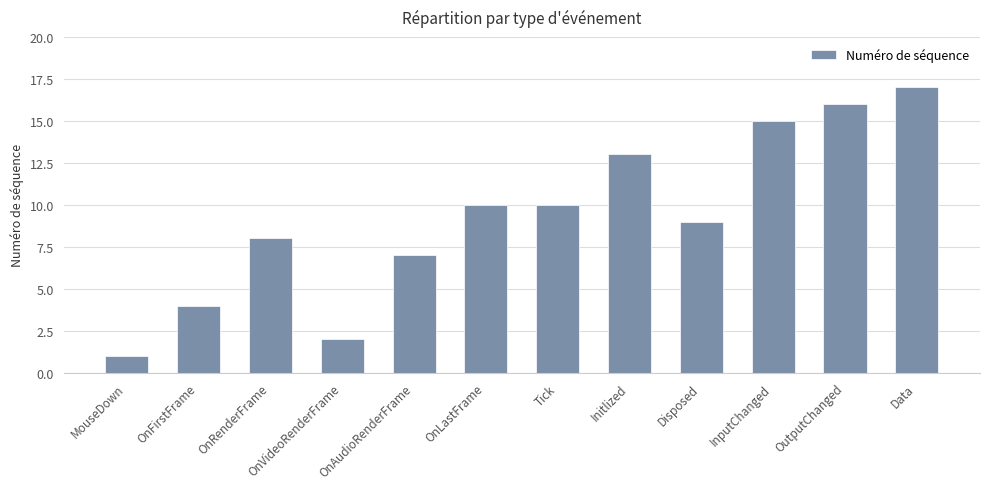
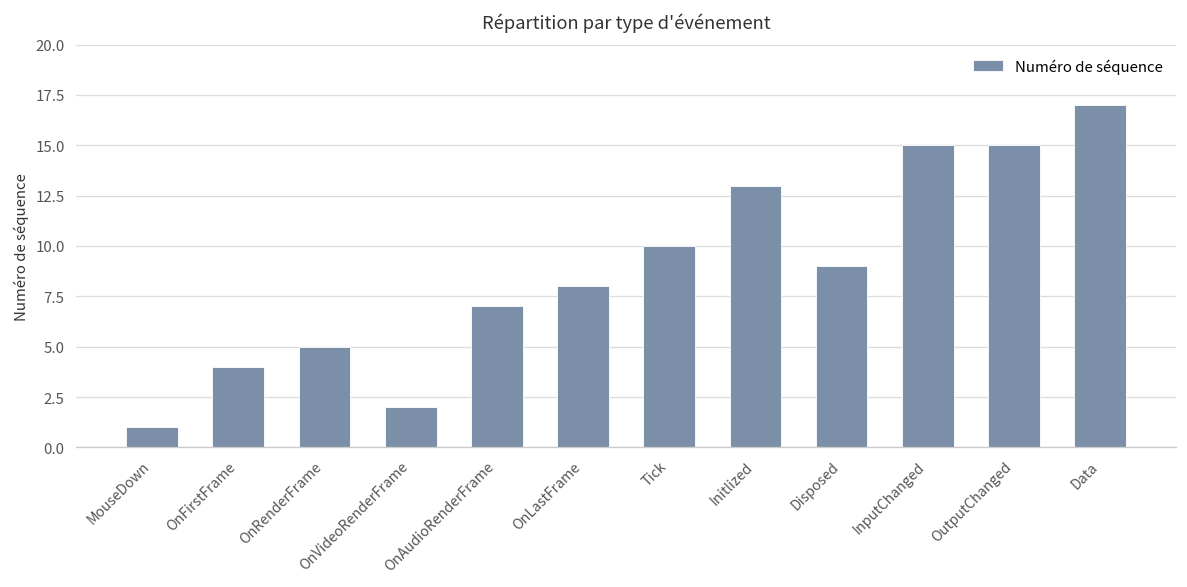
OnRenderFrame: 8 -> 5
OnLastFrame: 10 -> 8
OutputChanged: 16 -> 15
